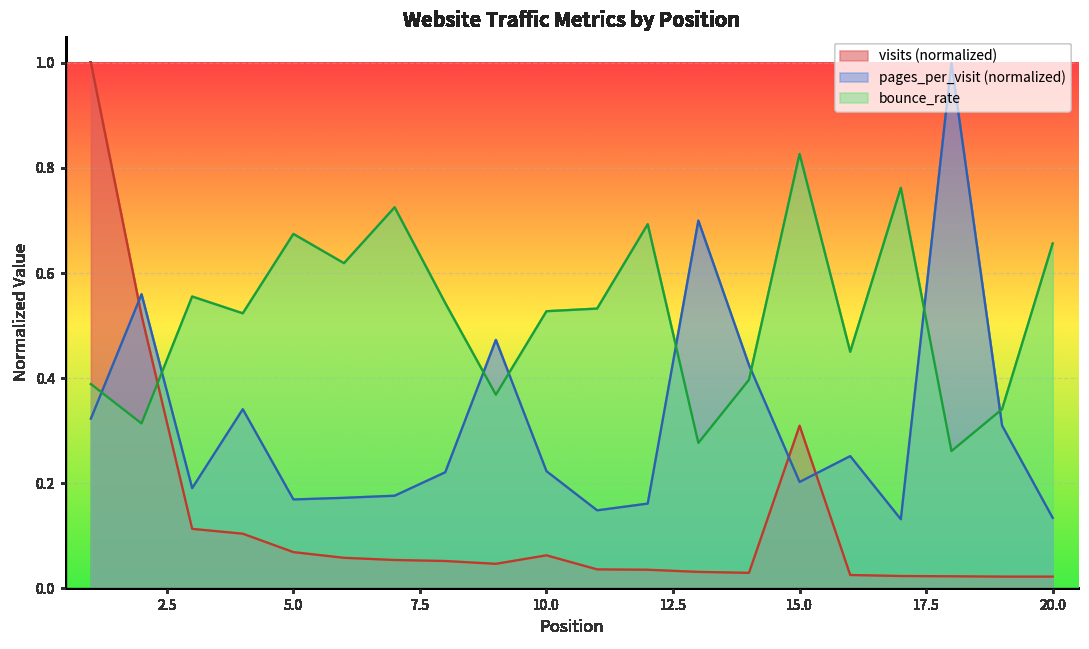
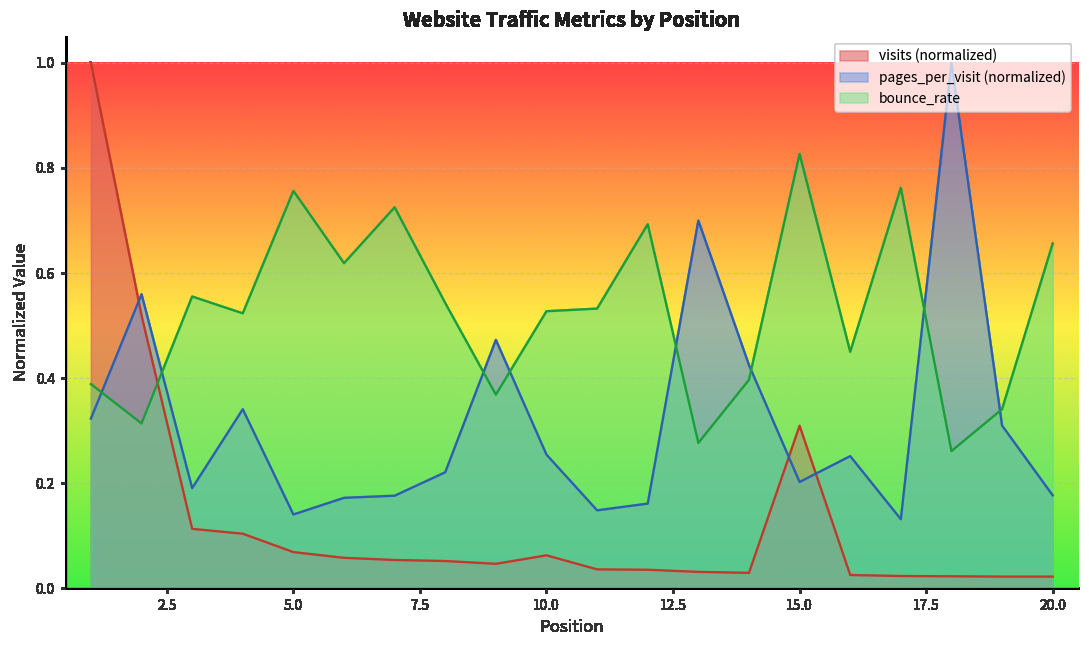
pages_per_visit (normalized), 5.0: 0.17 -> 0.14
bounce_rate, 5.0: 0.67 -> 0.76
pages_per_visit (normalized), 10.0: 0.22 -> 0.25
pages_per_visit (normalized), 20.0: 0.13 -> 0.18
